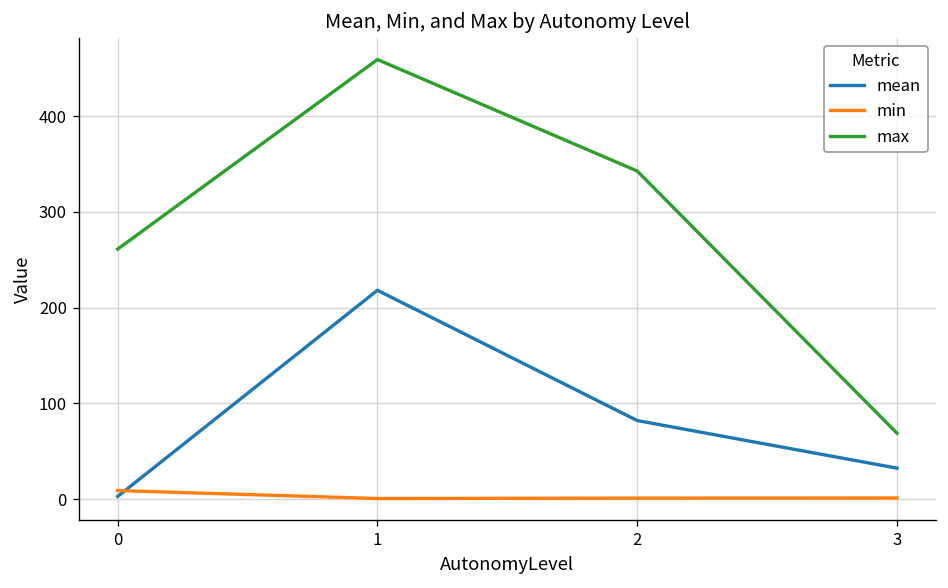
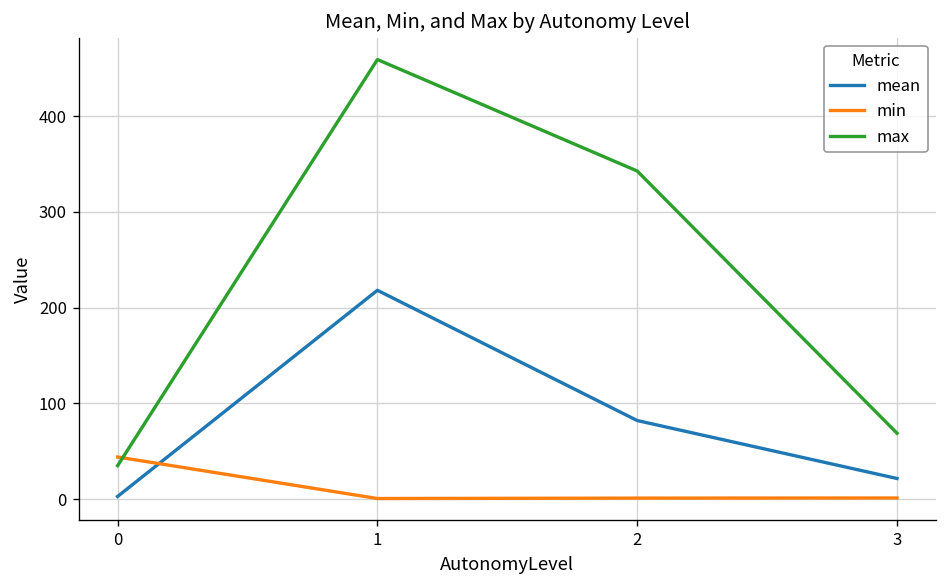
min, 0: 10 -> 40
max, 0: 260 -> 30
mean, 3: 30 -> 20
